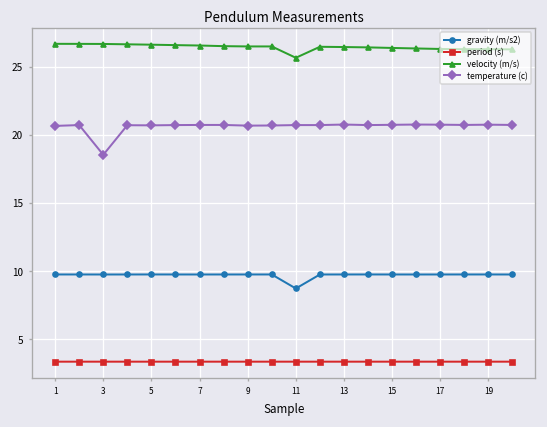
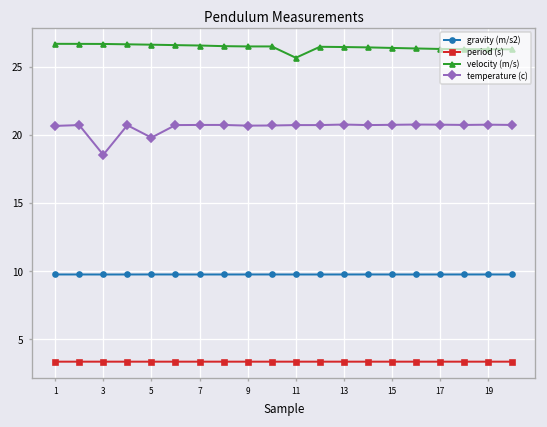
temperature (c), 5: 20.7 -> 19.8
gravity (m/s2), 11: 8.7 -> 9.8
